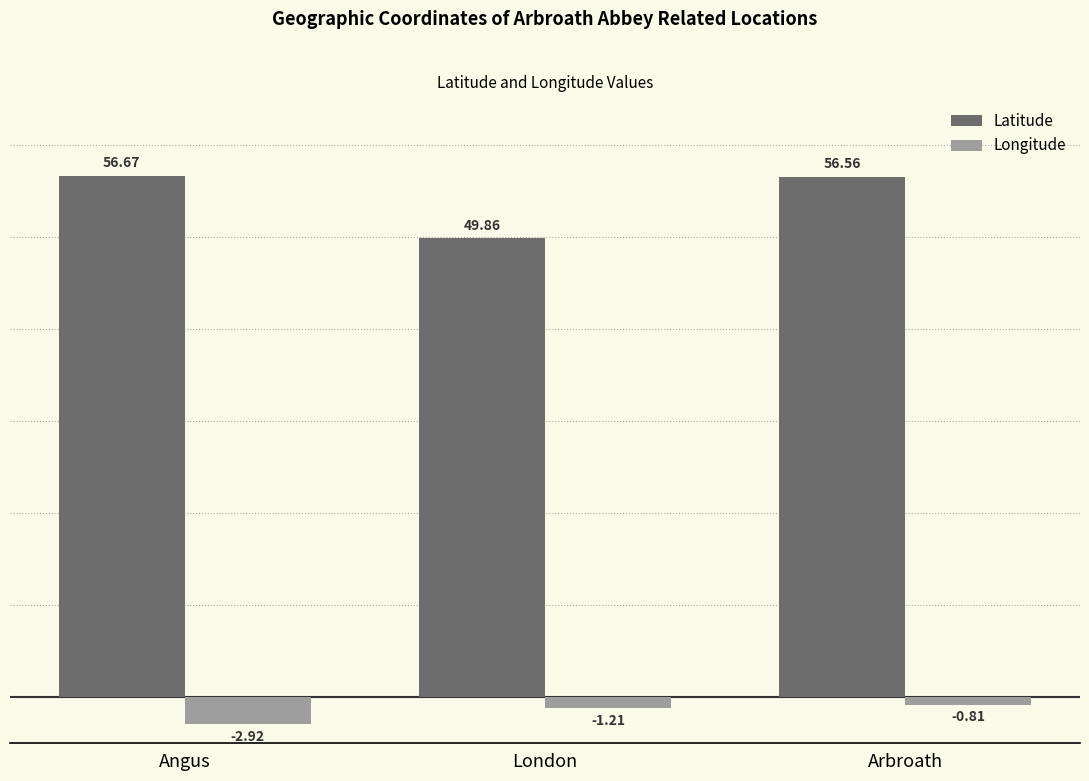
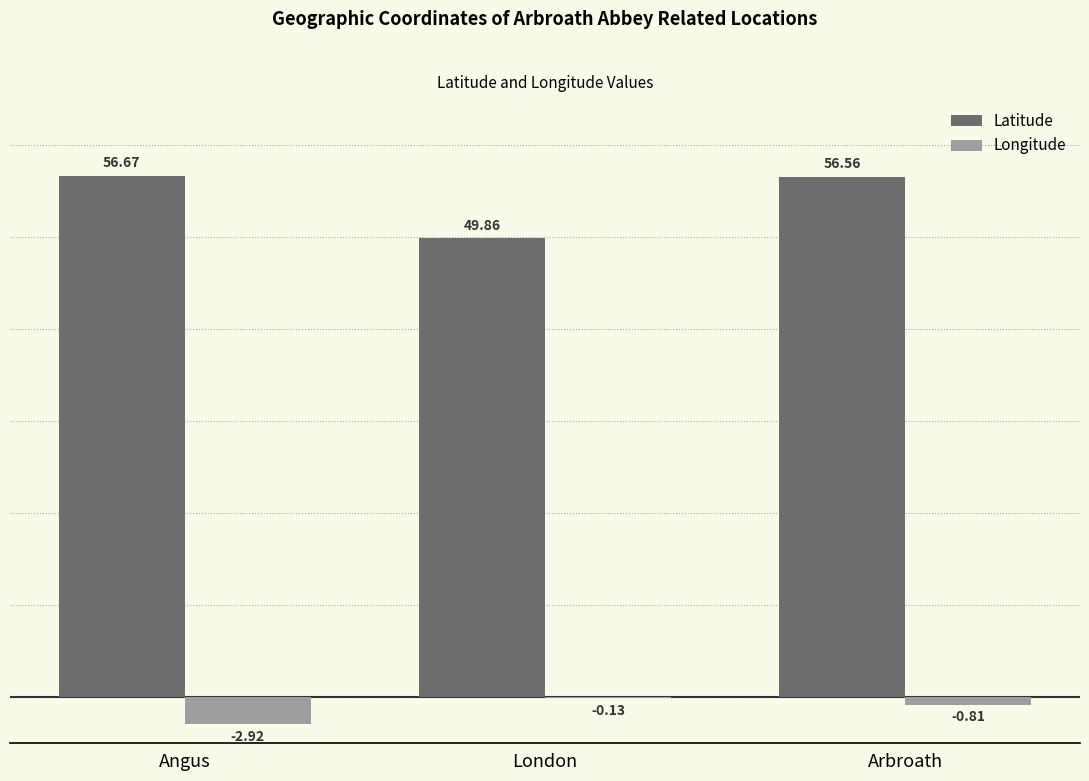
Longitude, London: -1.21 -> -0.13
